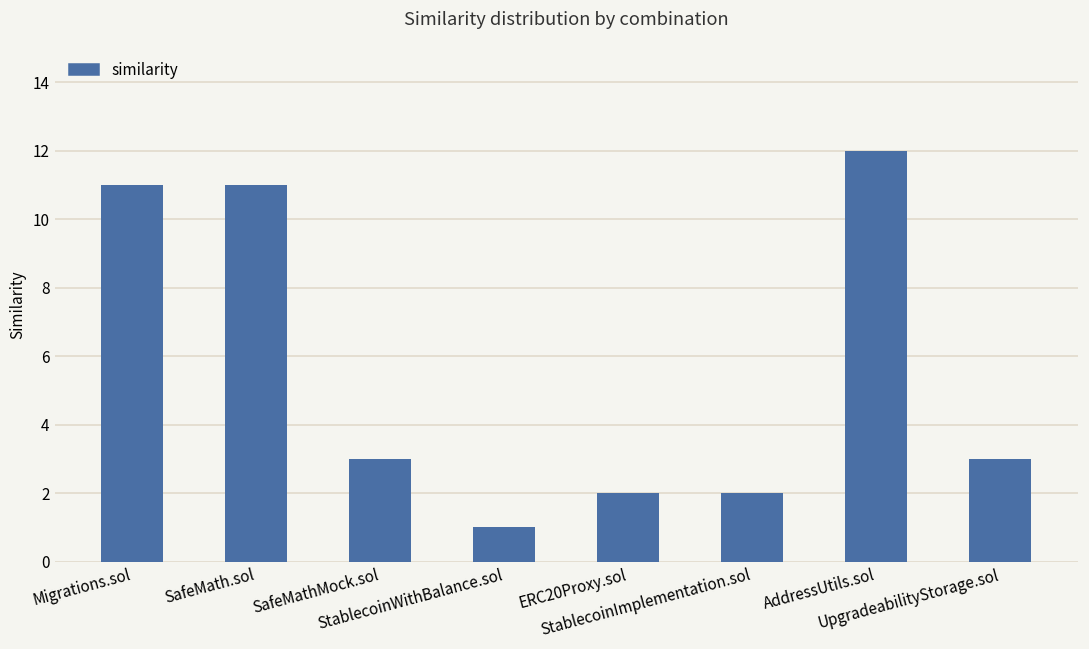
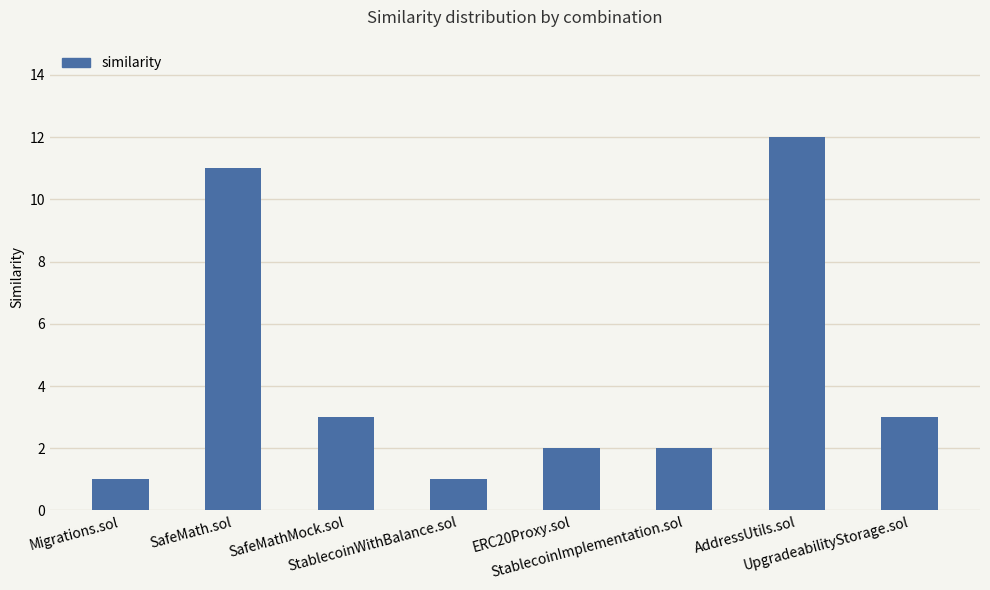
Migrations.sol: 11 -> 1
